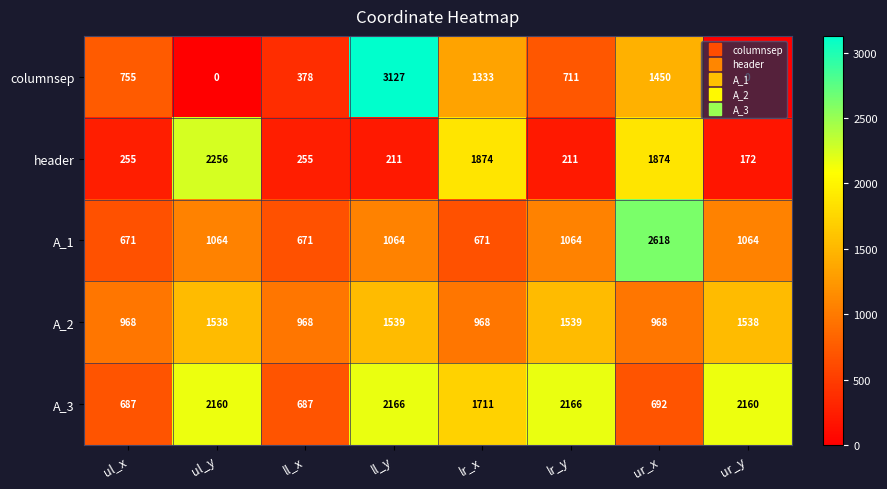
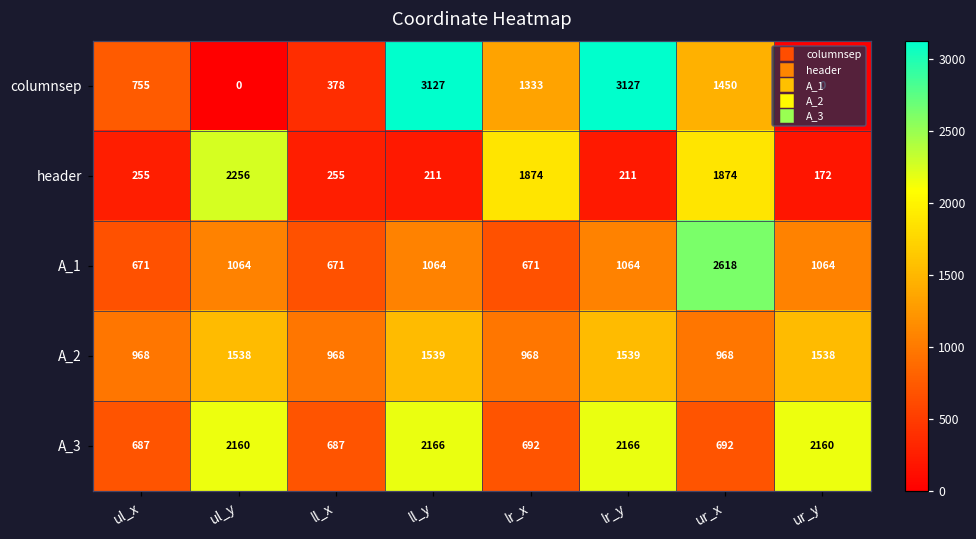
columnsep, lr_y: 711 -> 3127
A_3, lr_x: 1711 -> 692
